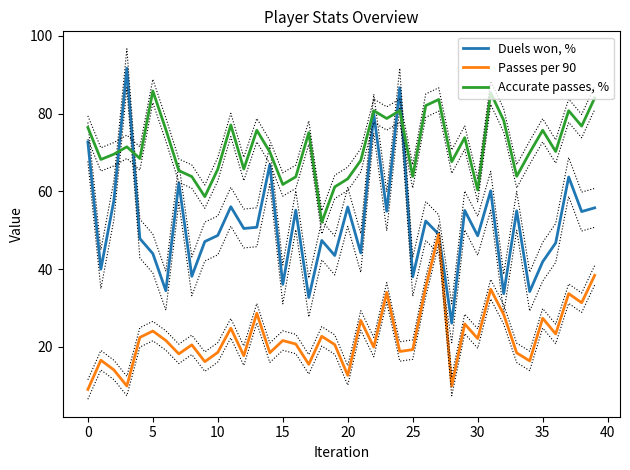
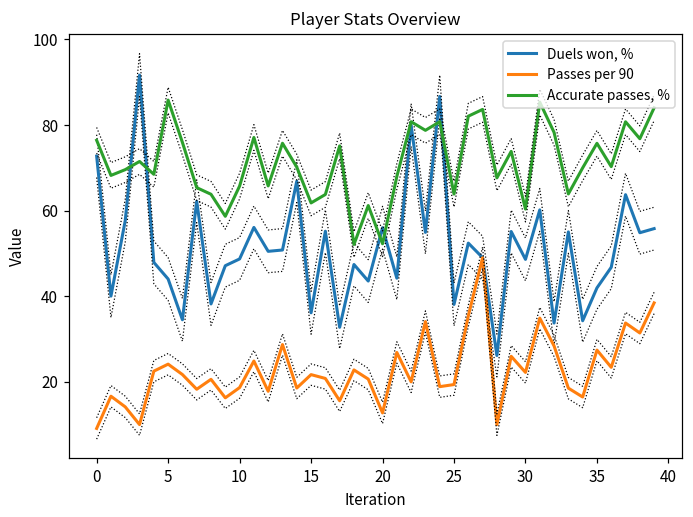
Accurate passes, %, 20: 63 -> 52
